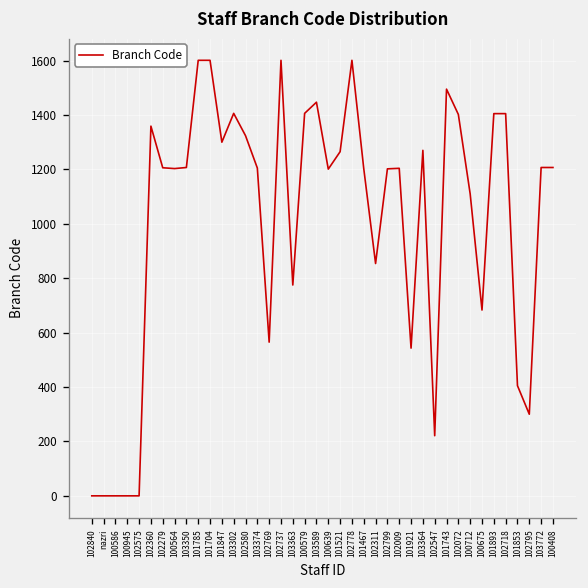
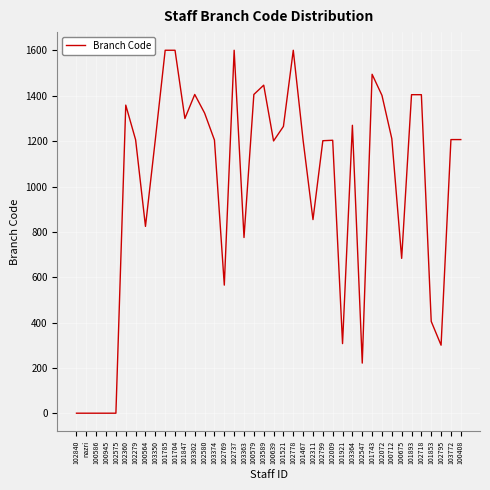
100564: 1200 -> 820
101921: 540 -> 310
100712: 1110 -> 1210
